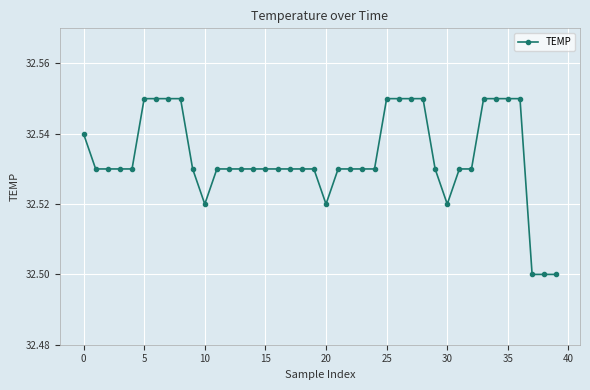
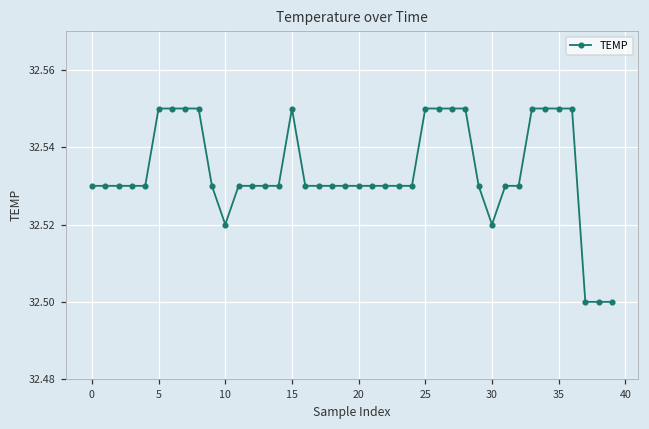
0: 32.54 -> 32.53
15: 32.53 -> 32.55
20: 32.52 -> 32.53
